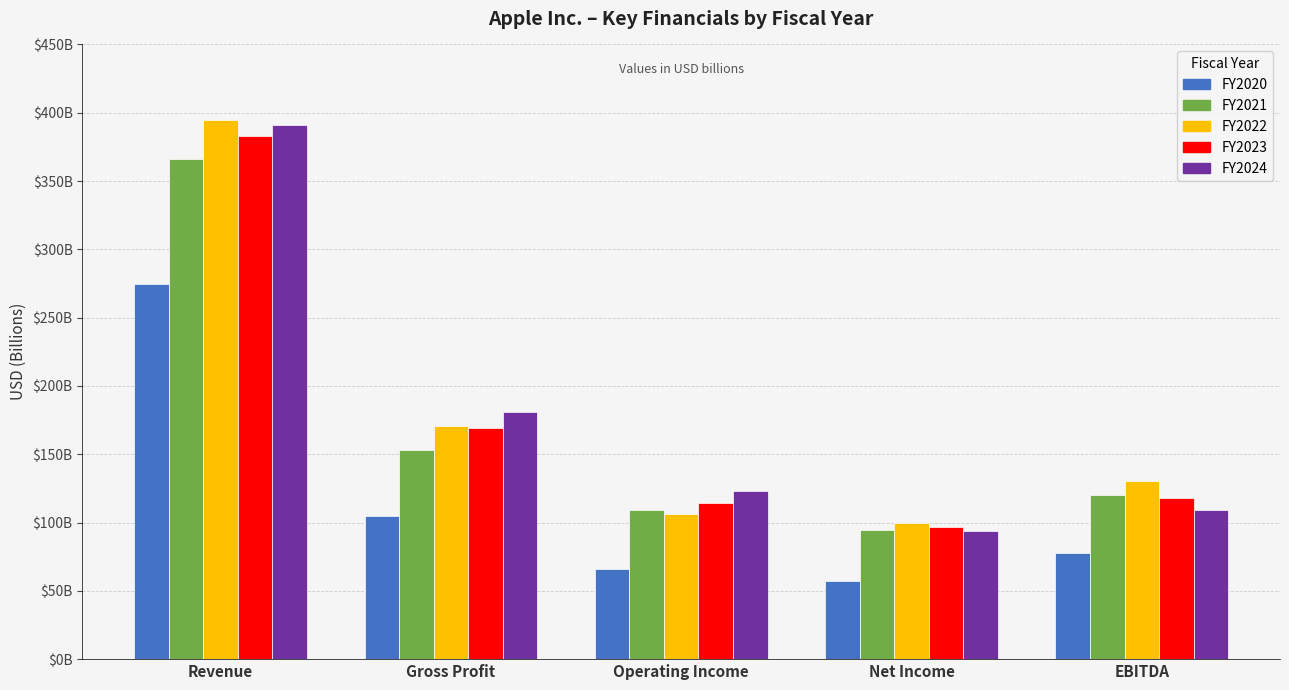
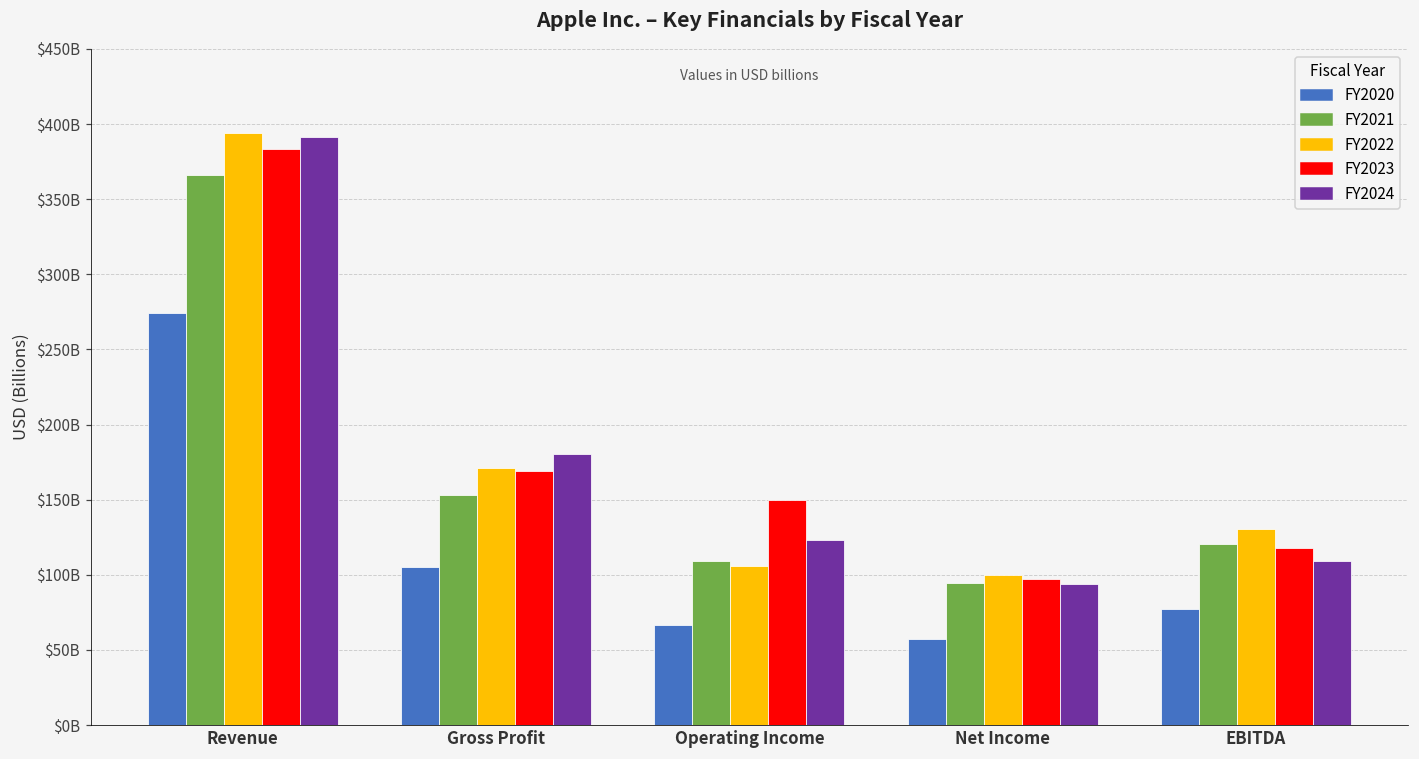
FY2023, Operating Income: $114000000000 -> $150000000000
